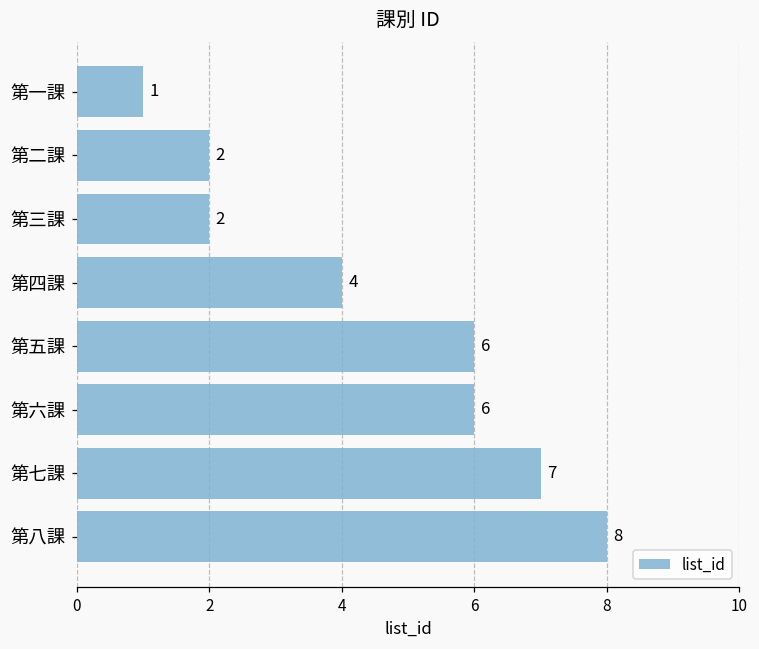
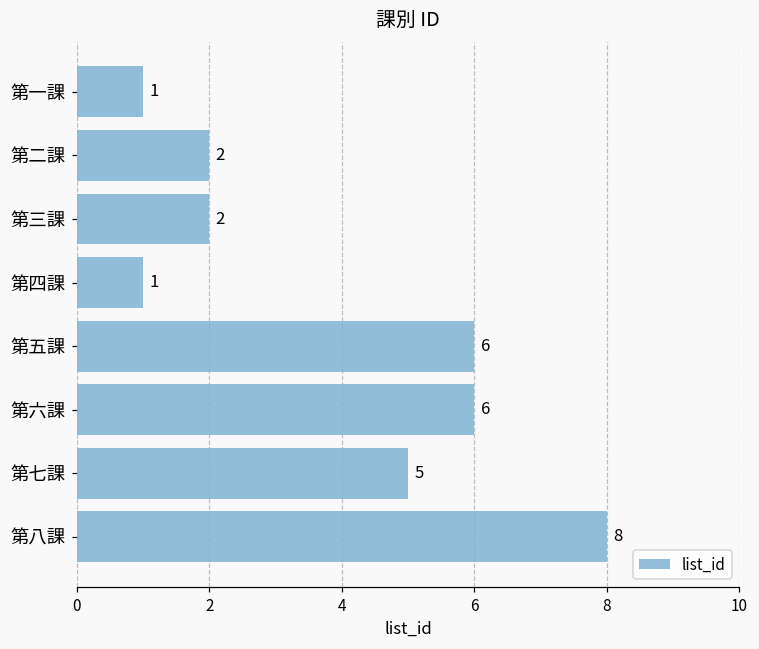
第四課: 4 -> 1
第七課: 7 -> 5
